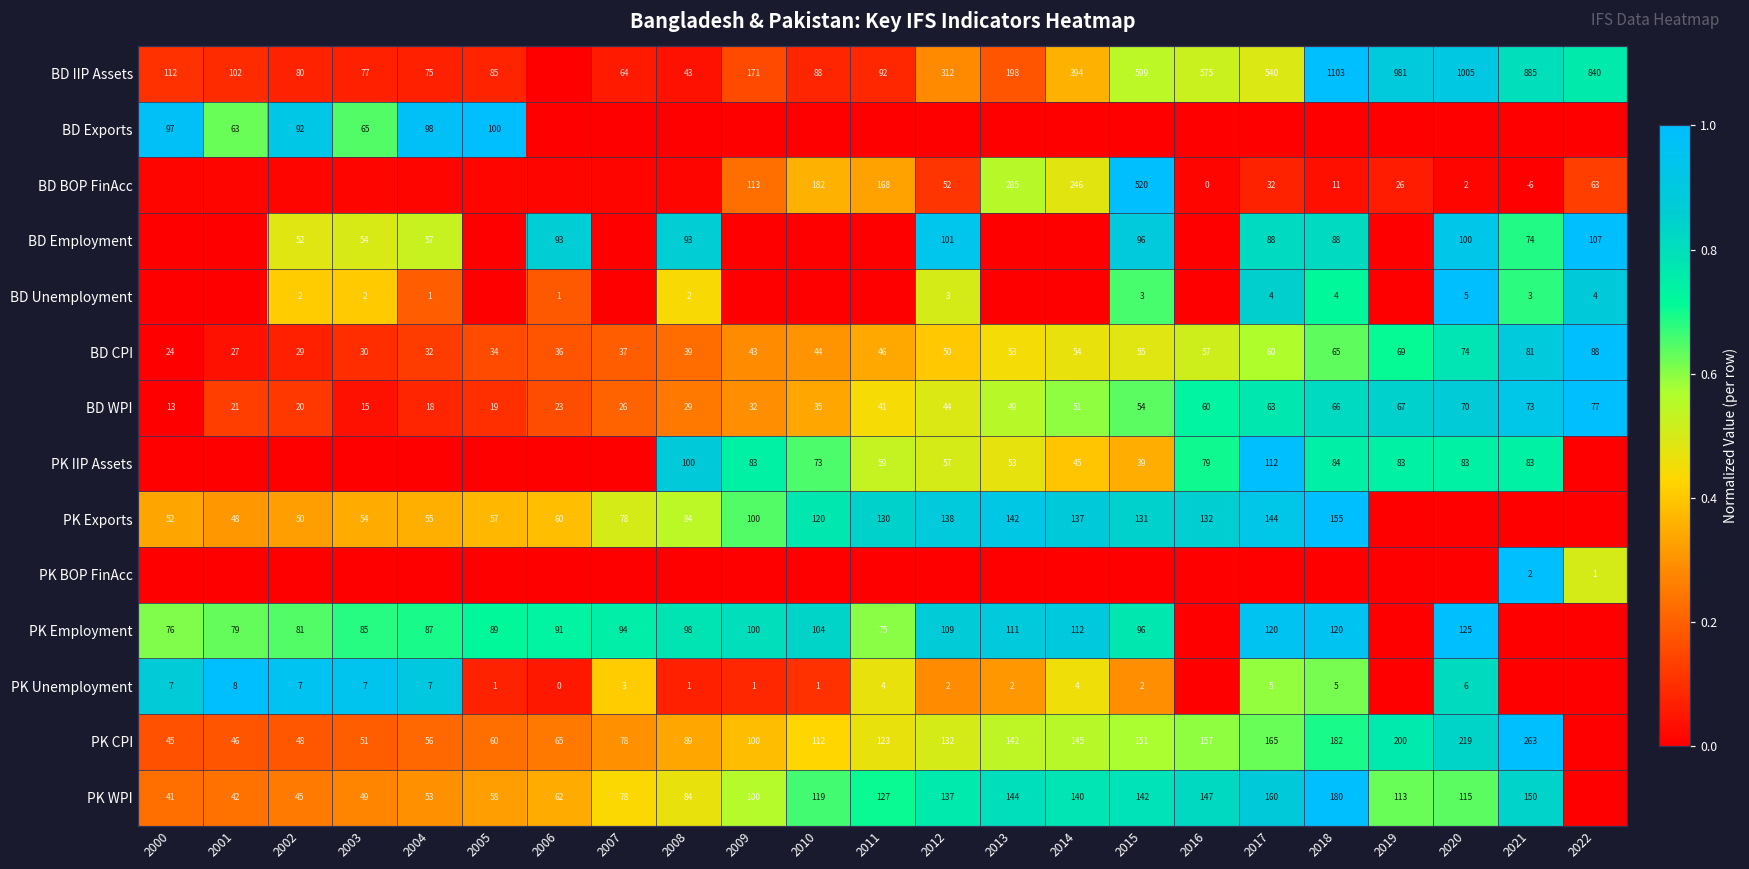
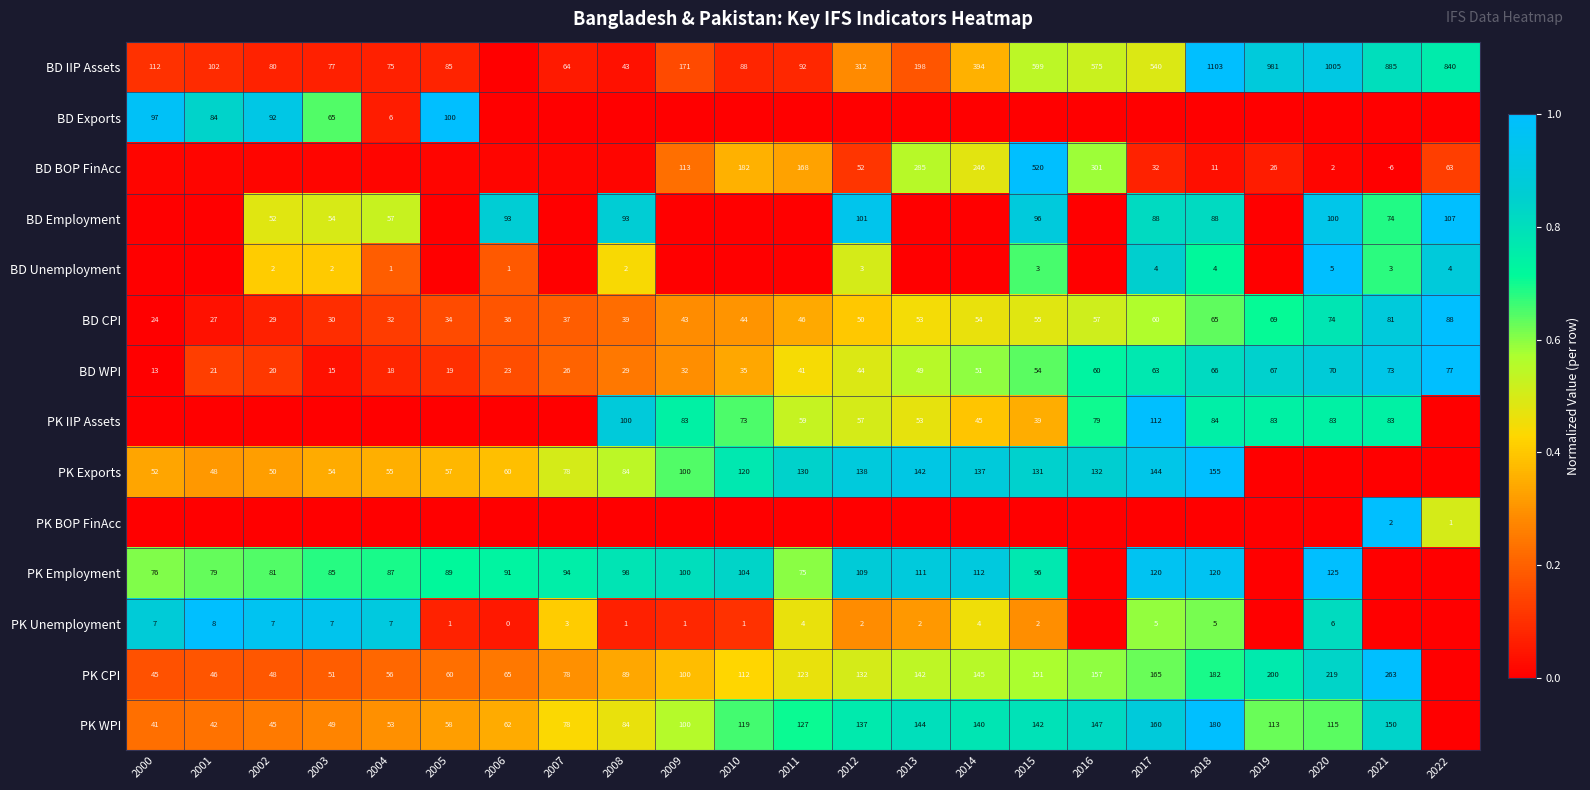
BD Exports, 2001: 63 -> 84
BD Exports, 2004: 98 -> 6
BD BOP FinAcc, 2016: 0 -> 301
